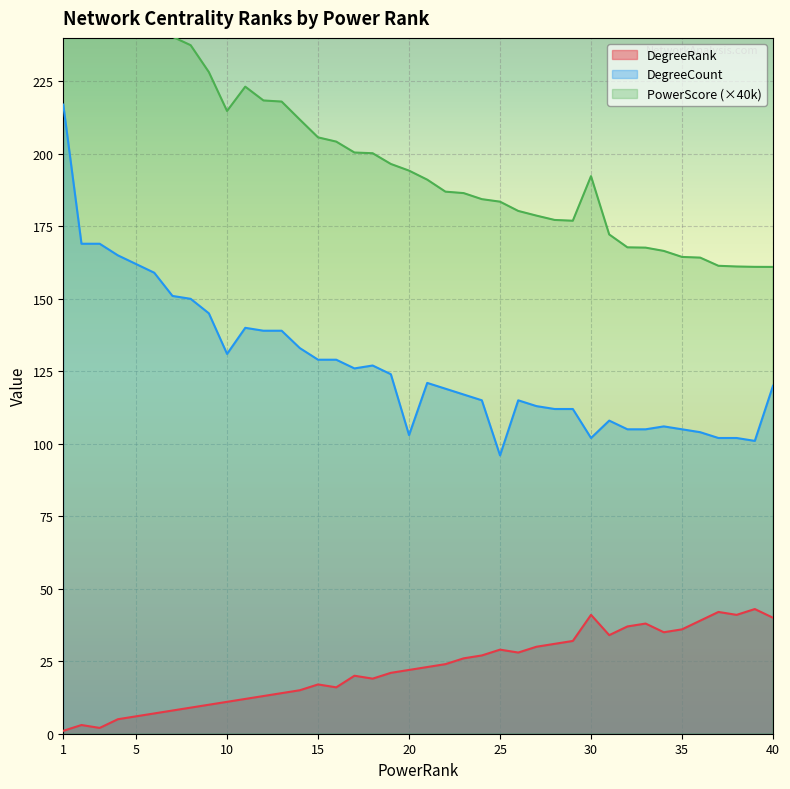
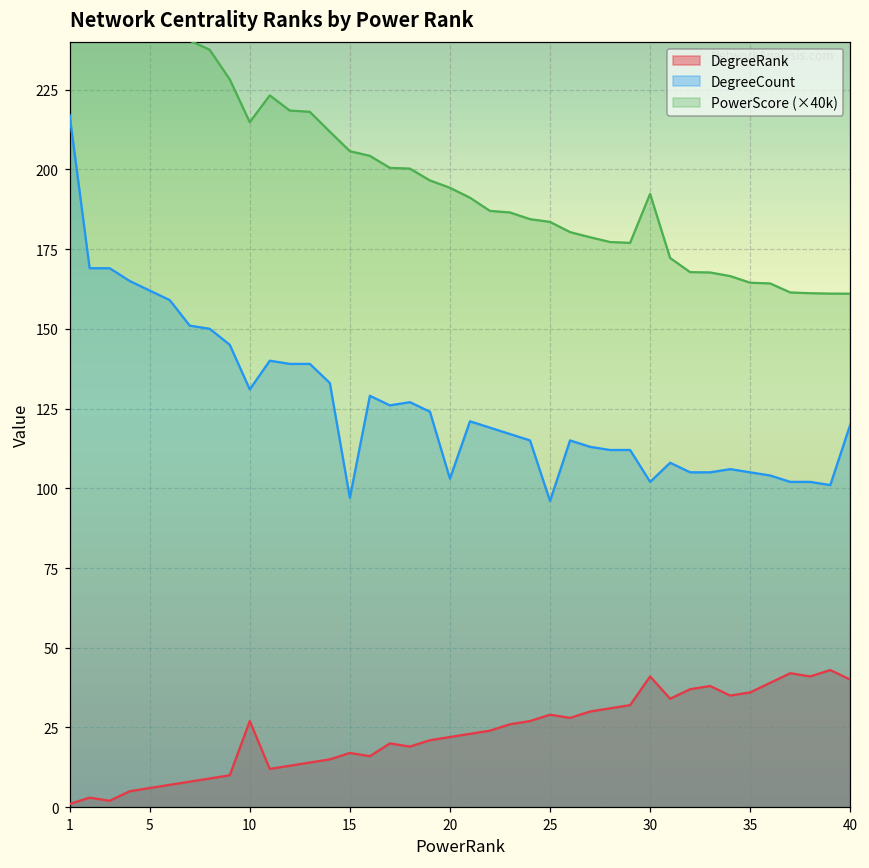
DegreeRank, 10: 11 -> 27
DegreeCount, 15: 129 -> 97
